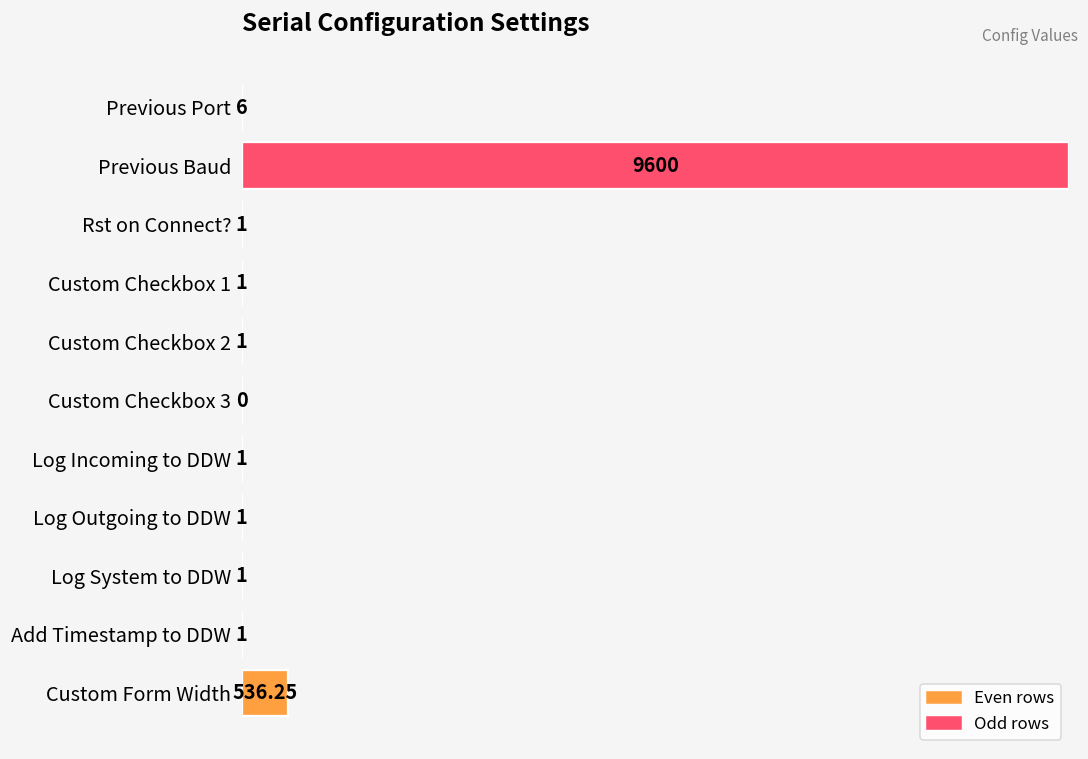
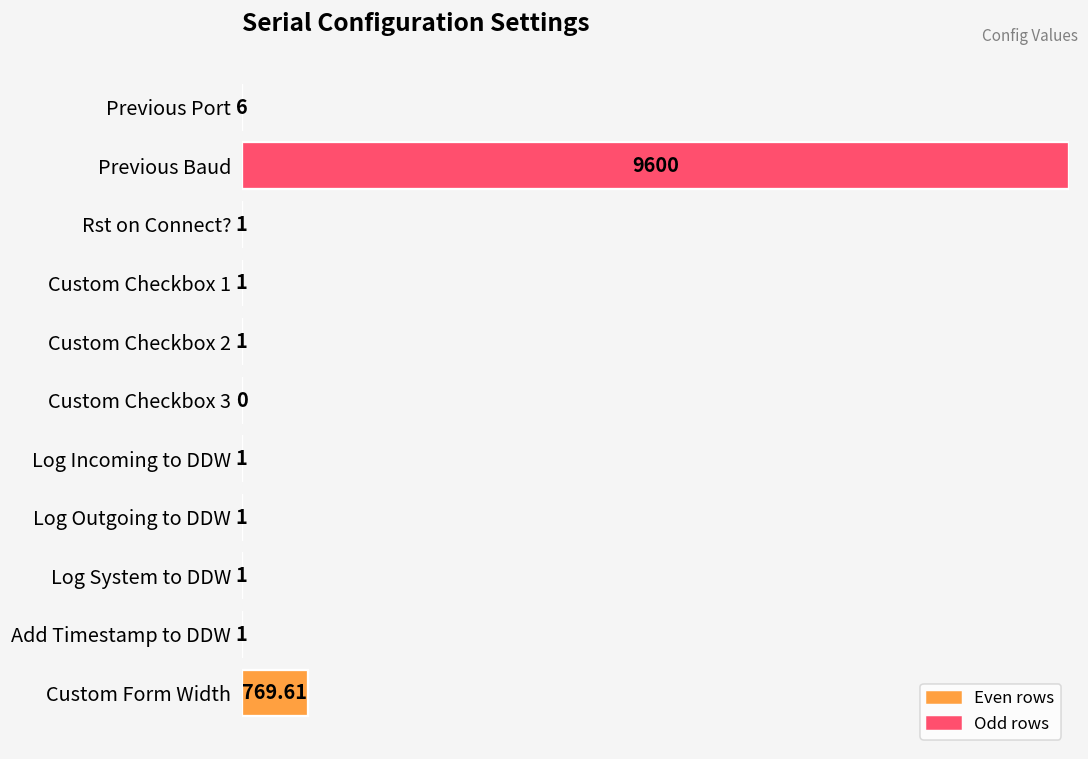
Custom Form Width: 536.25 -> 769.61
